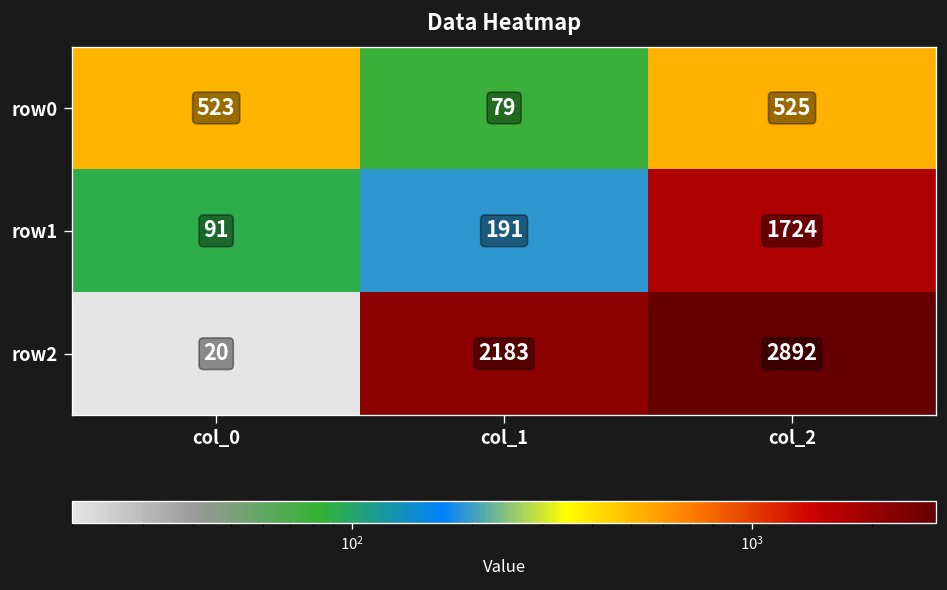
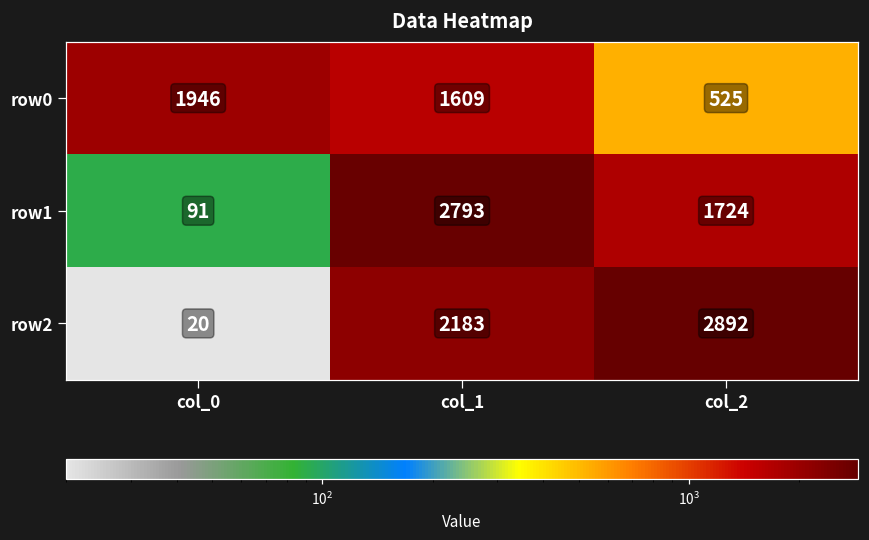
row0, col_0: 523 -> 1946
row0, col_1: 79 -> 1609
row1, col_1: 191 -> 2793
